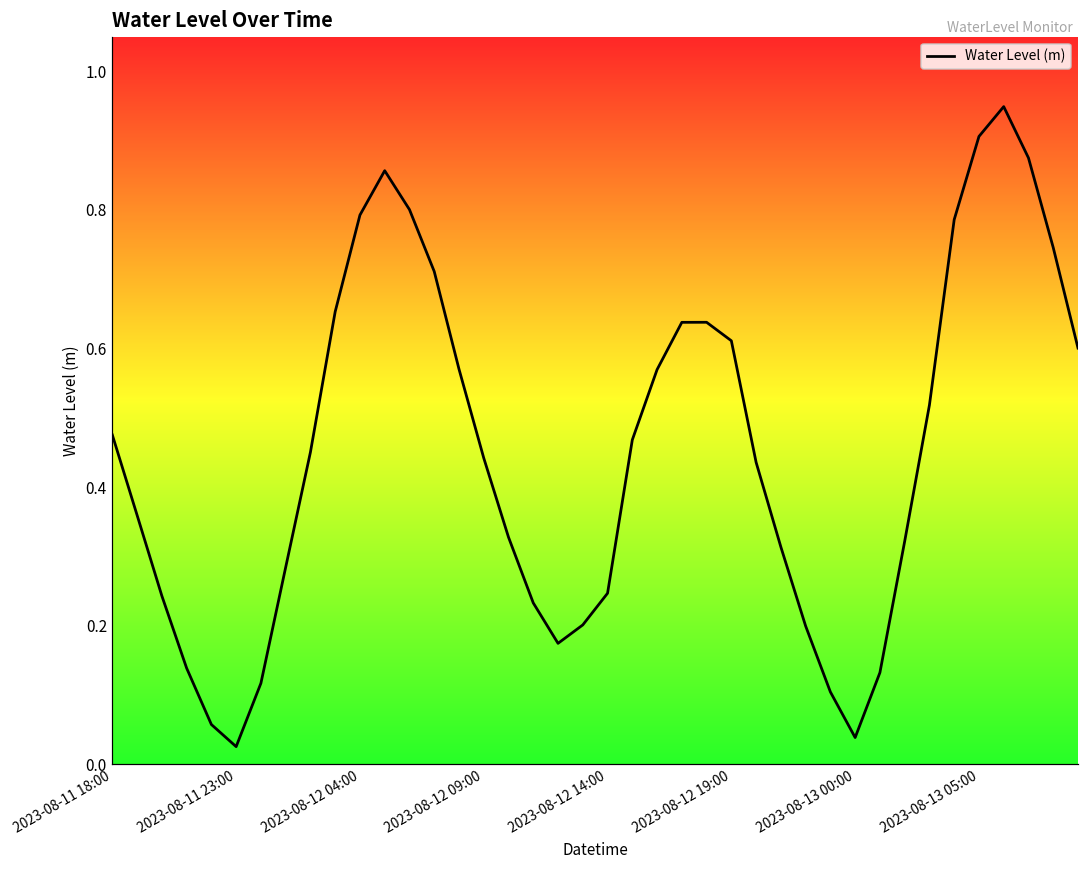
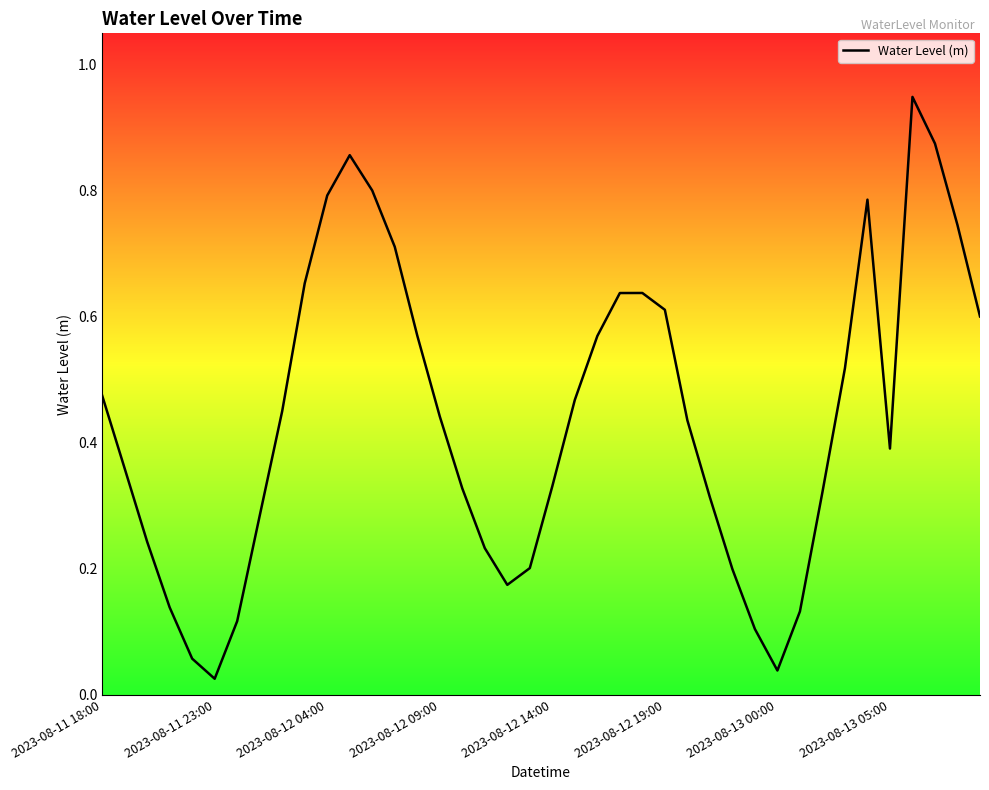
2023-08-12 14:00: 0.25 -> 0.33
2023-08-13 05:00: 0.91 -> 0.39
